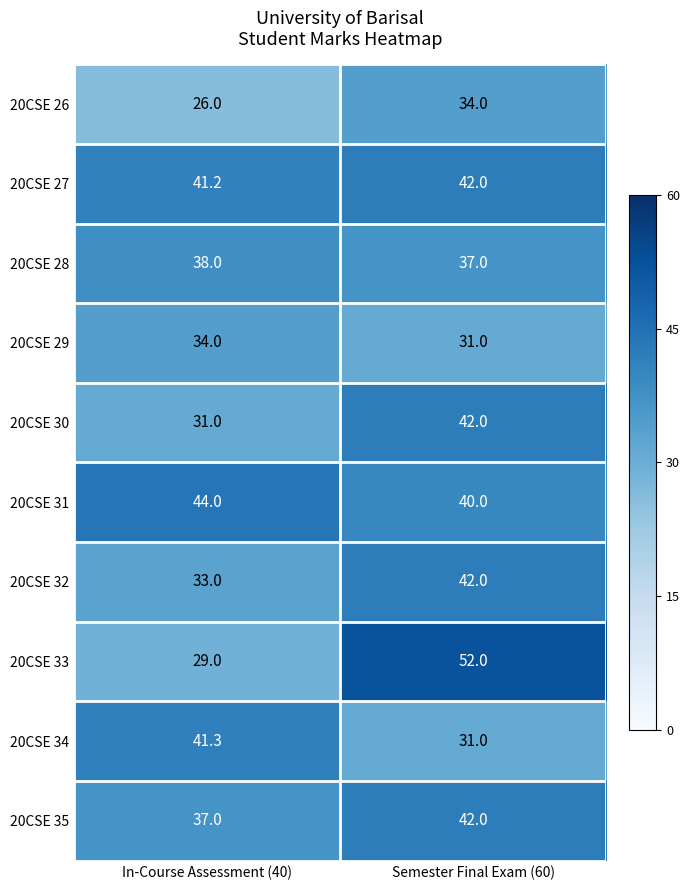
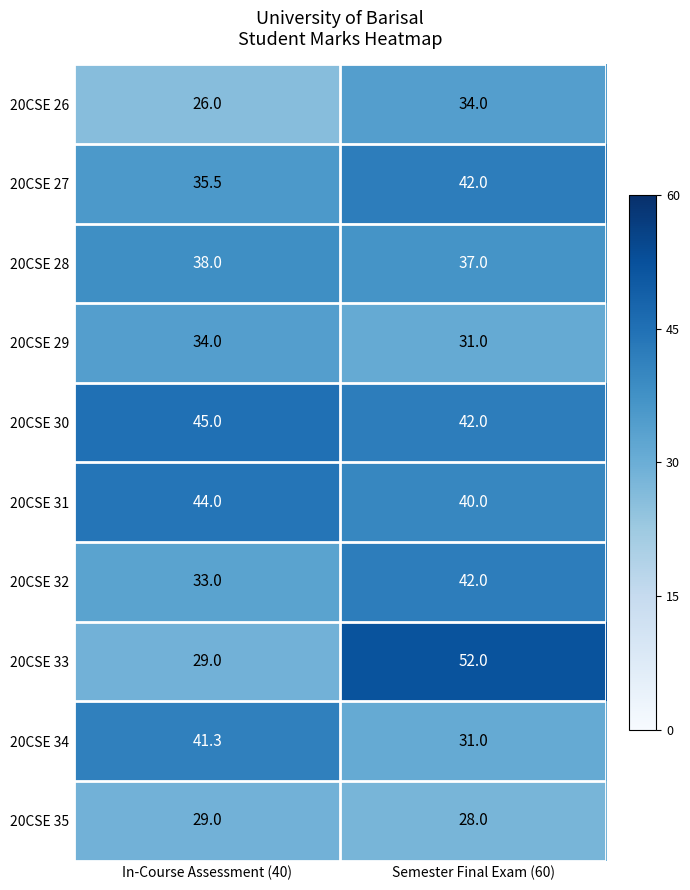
20CSE 27, In-Course Assessment (40): 41.2 -> 35.5
20CSE 30, In-Course Assessment (40): 31.0 -> 45.0
20CSE 35, In-Course Assessment (40): 37.0 -> 29.0
20CSE 35, Semester Final Exam (60): 42.0 -> 28.0
